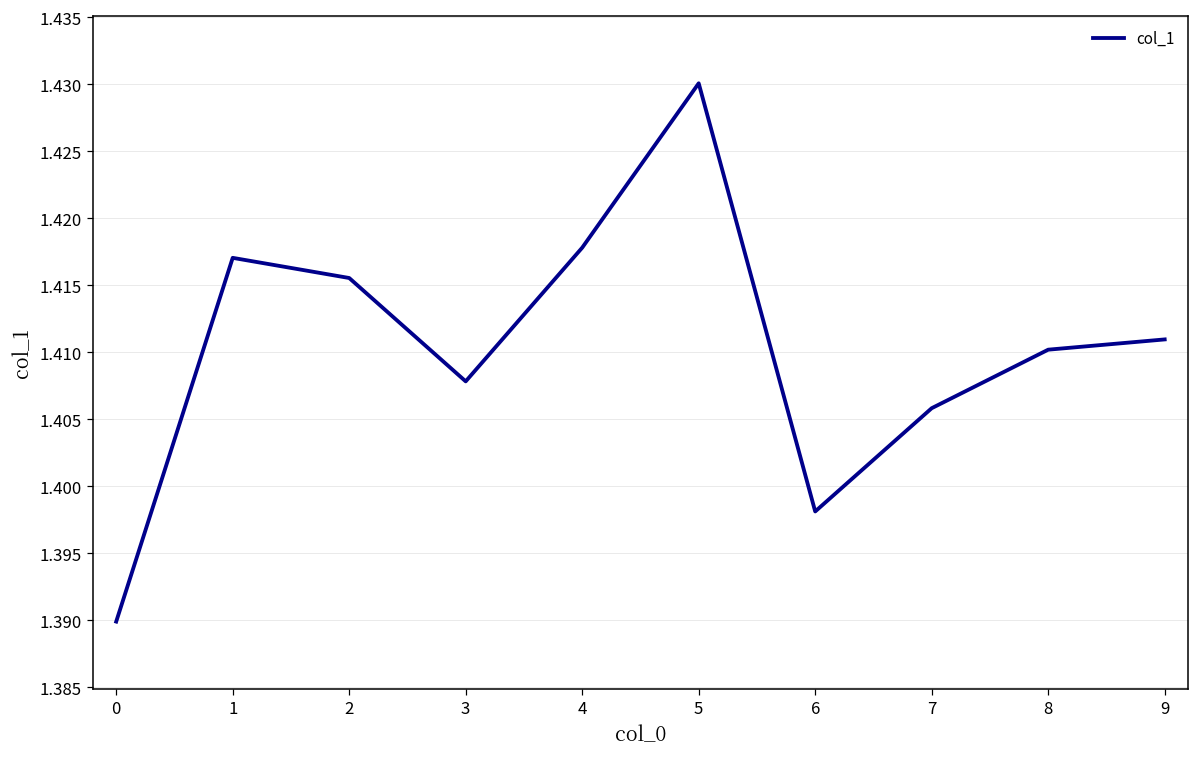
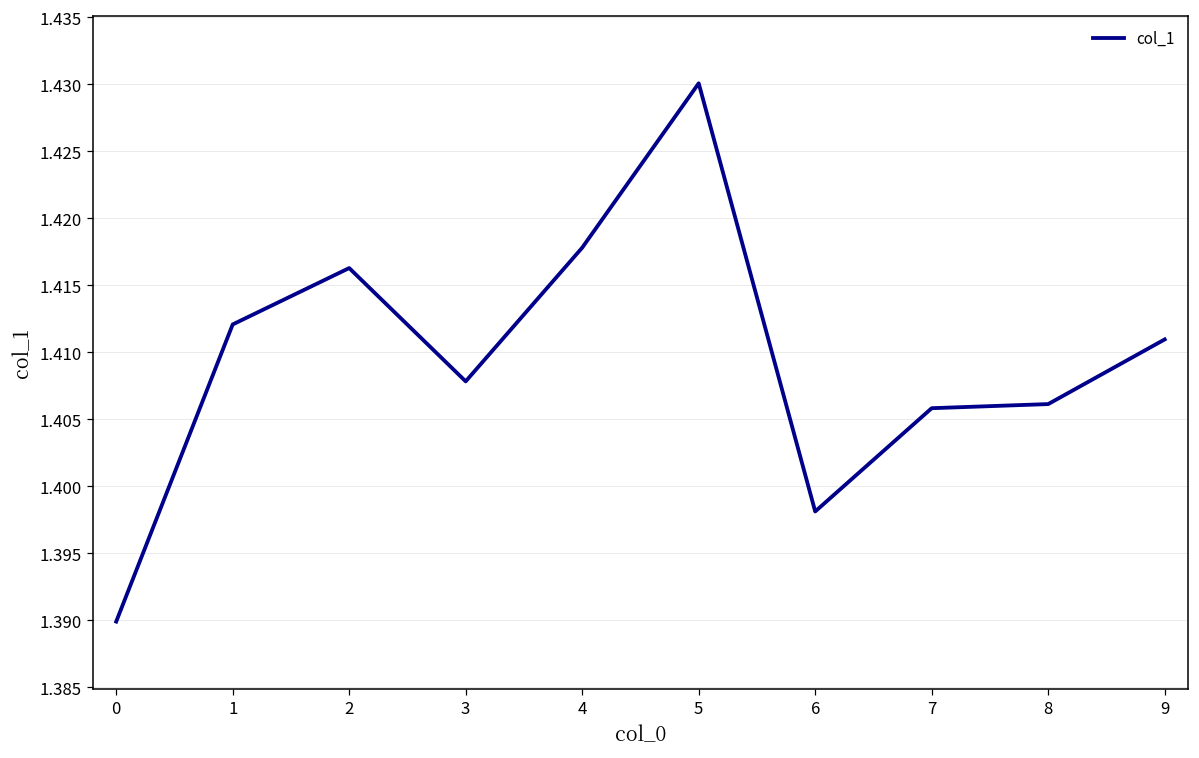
1: 1.4171 -> 1.4121
2: 1.4155 -> 1.4163
8: 1.4102 -> 1.4061
